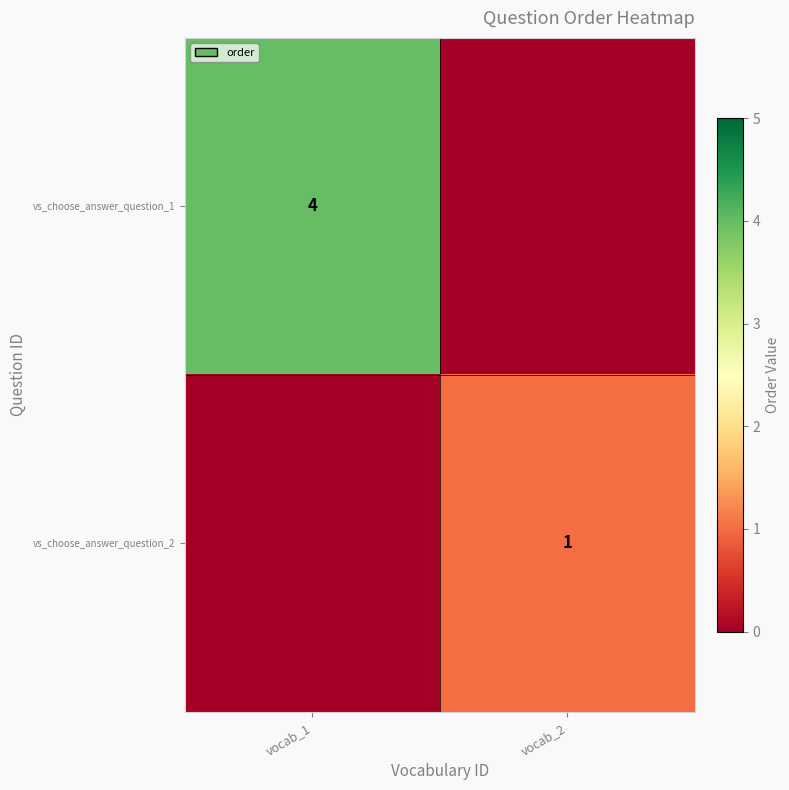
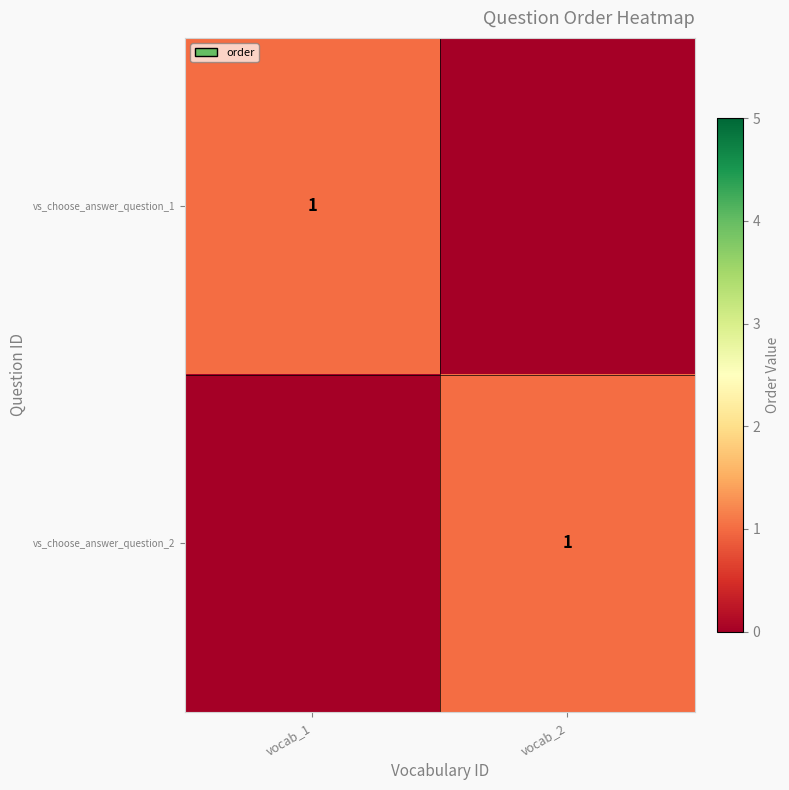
vs_choose_answer_question_1, vocab_1: 4 -> 1
